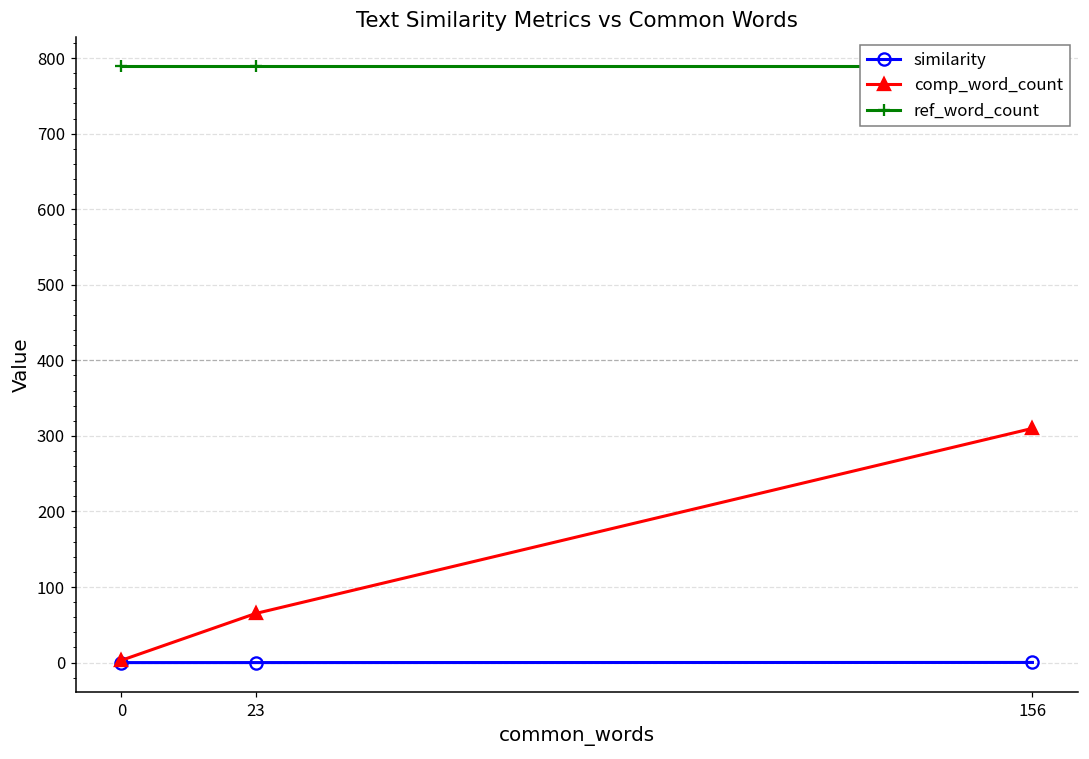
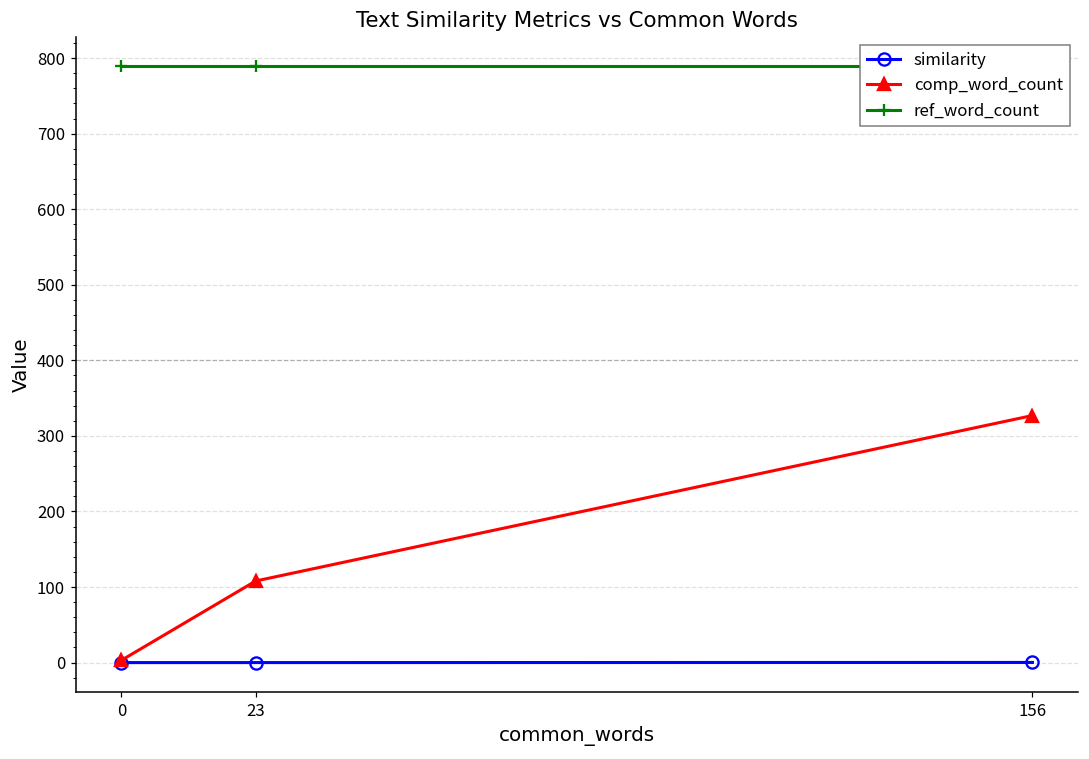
comp_word_count, 23: 70 -> 110
comp_word_count, 156: 310 -> 330
